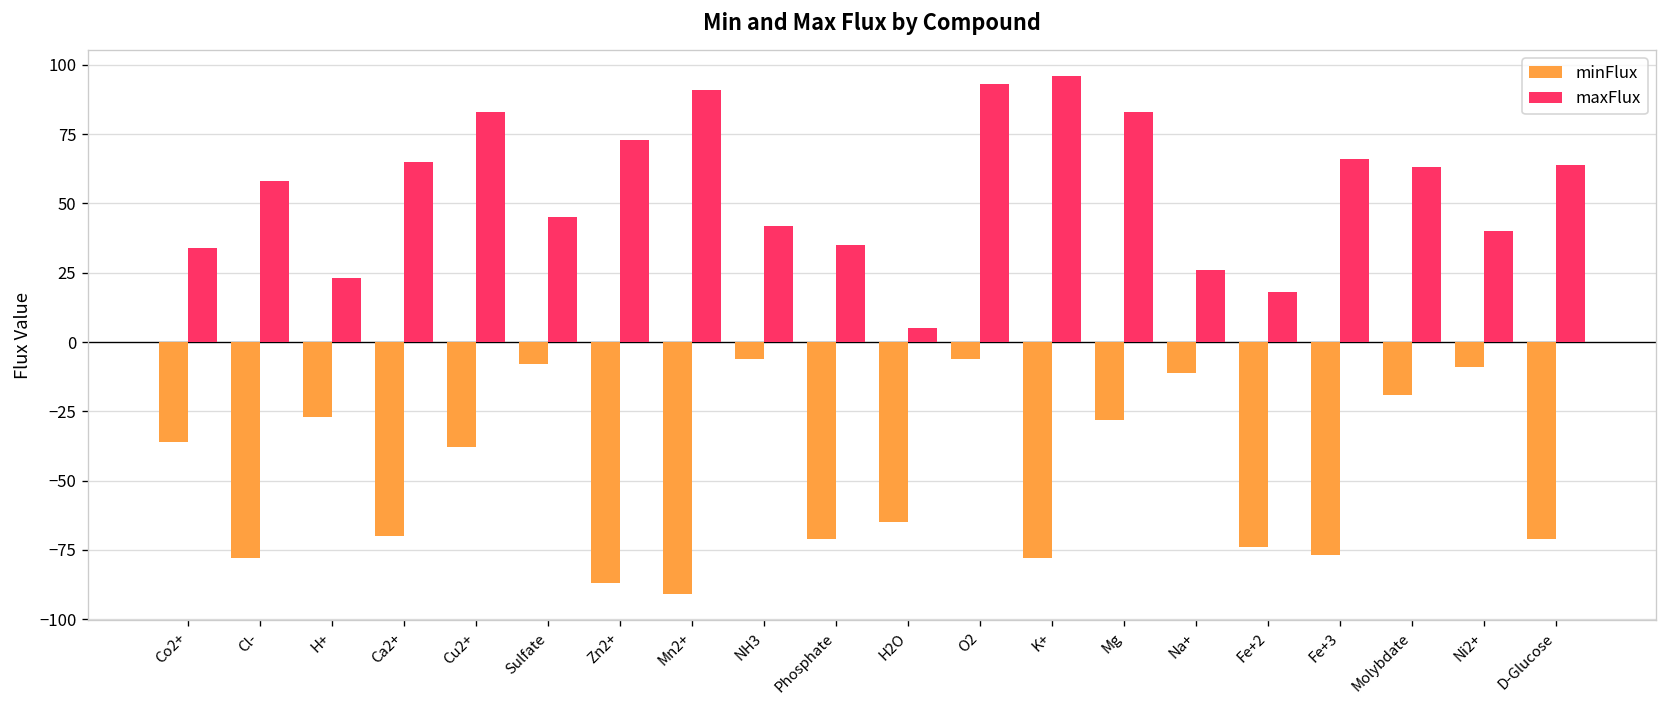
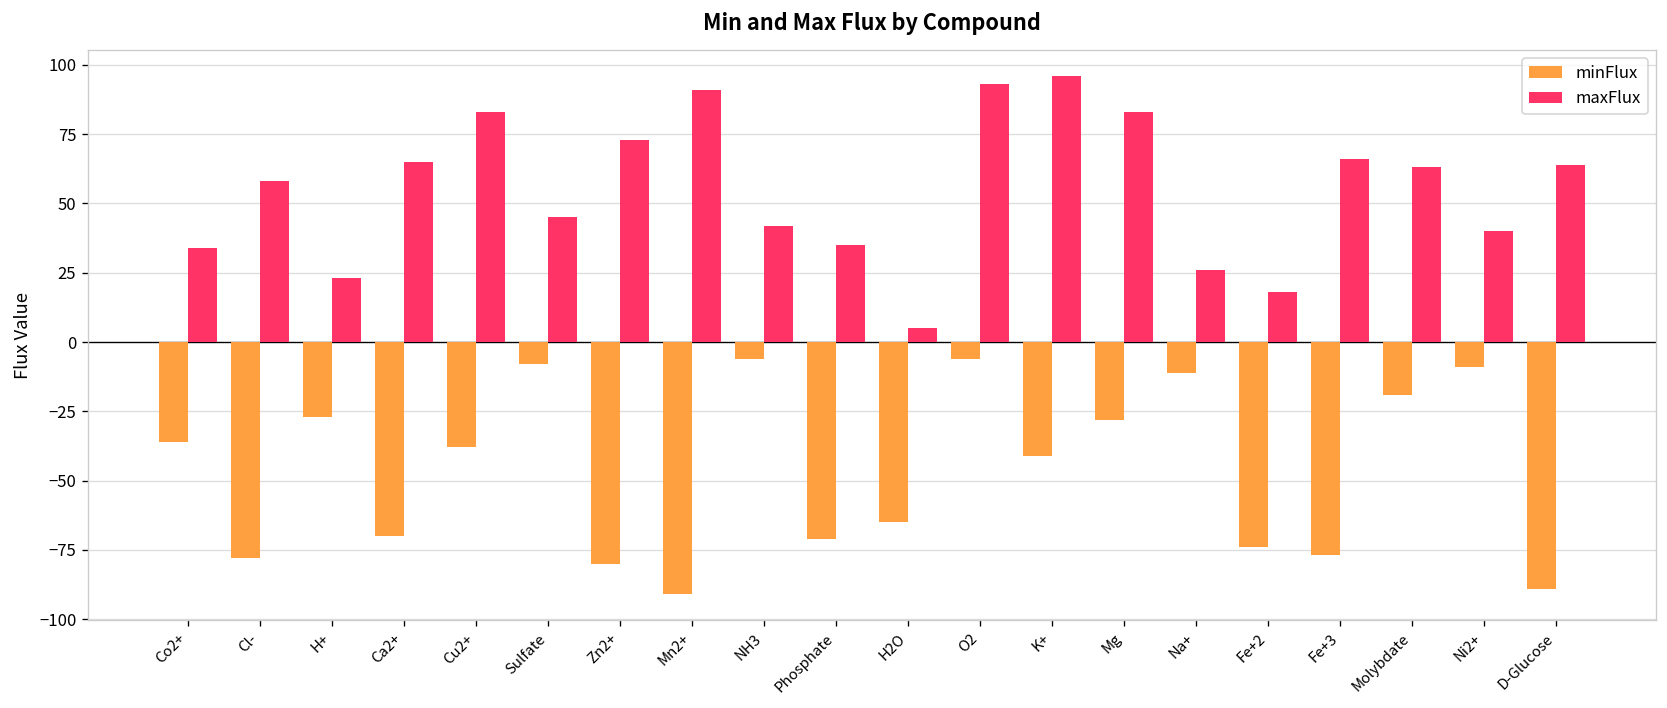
minFlux, Zn2+: -87 -> -80
minFlux, K+: -78 -> -41
minFlux, D-Glucose: -71 -> -89
